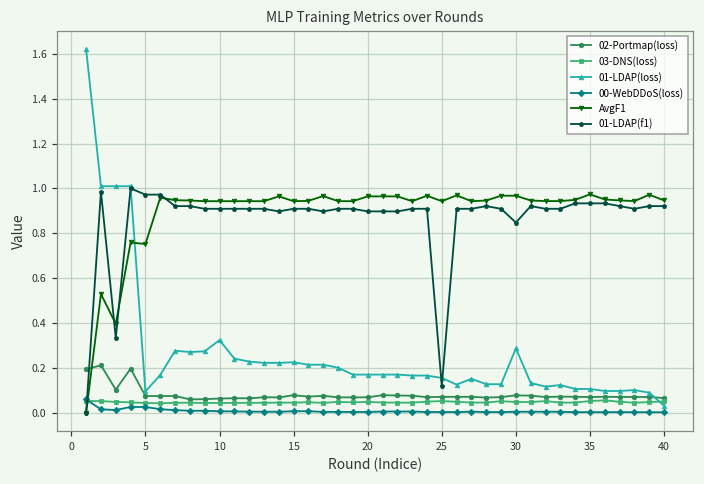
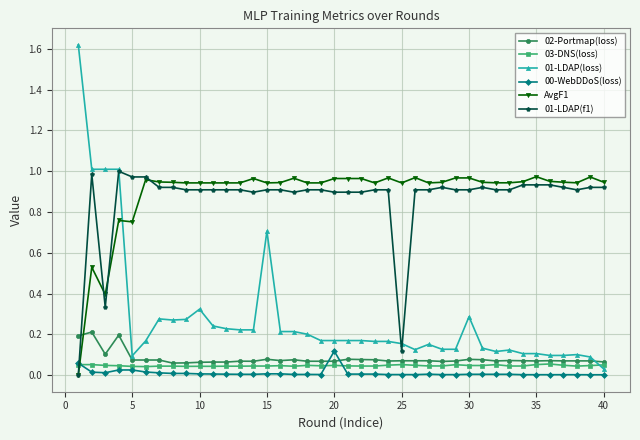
01-LDAP(loss), 15: 0.22 -> 0.71
00-WebDDoS(loss), 20: 0.00 -> 0.12
01-LDAP(f1), 30: 0.85 -> 0.91
